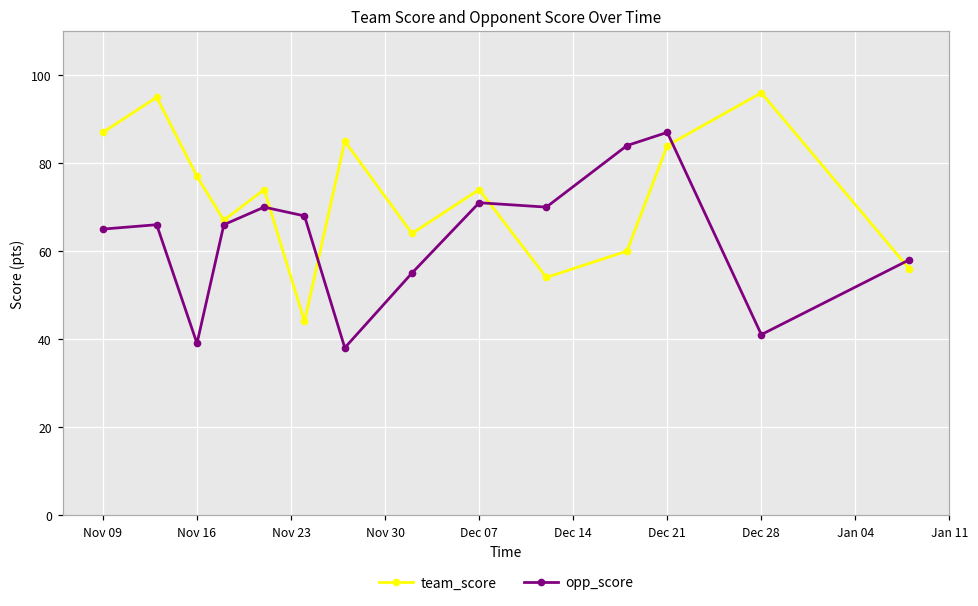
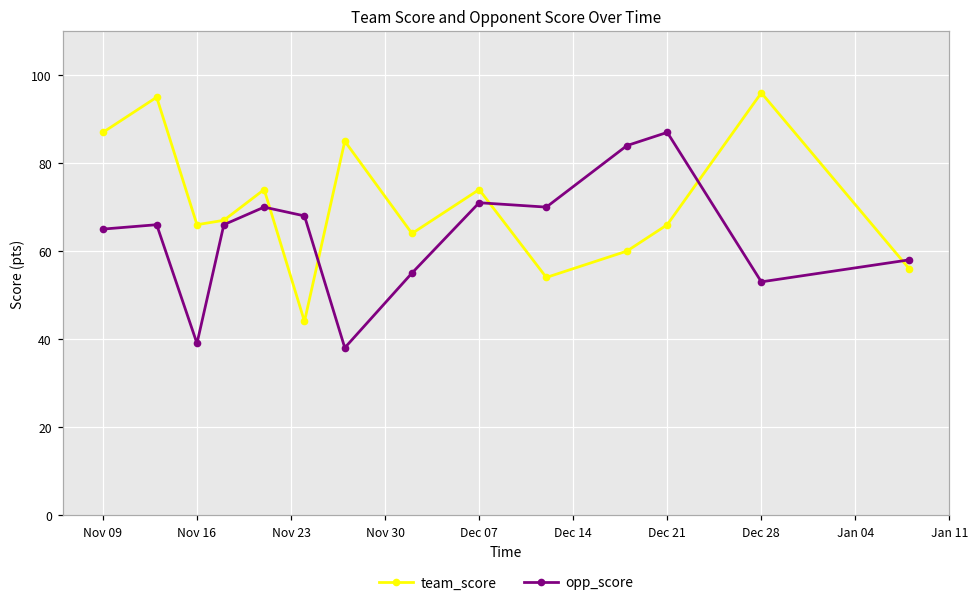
team_score, Nov 16: 77 -> 66
team_score, Dec 21: 84 -> 66
opp_score, Dec 28: 41 -> 53
